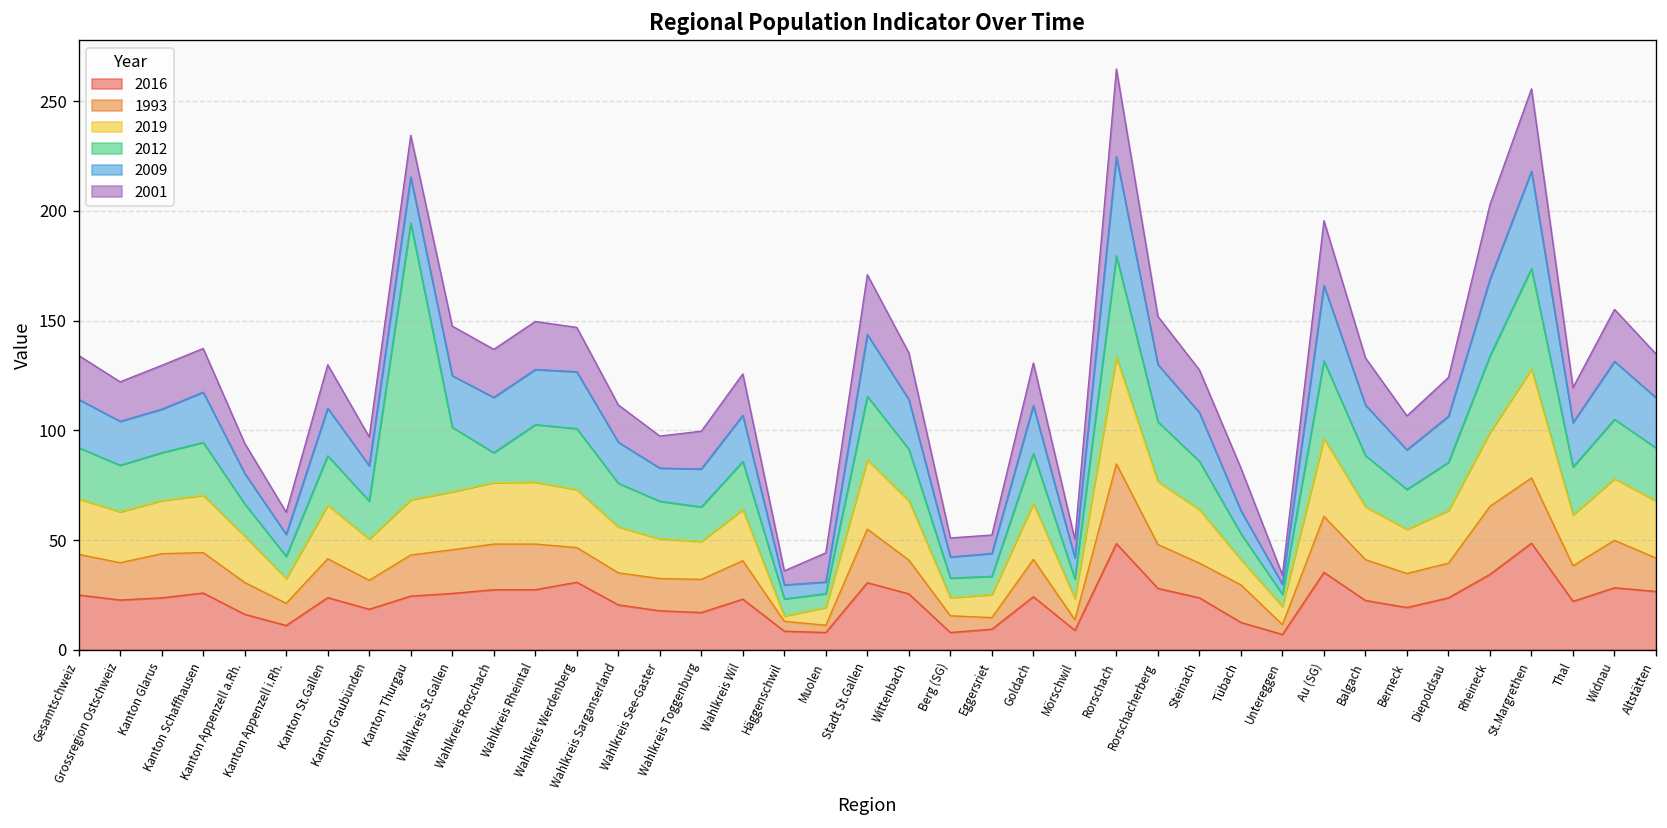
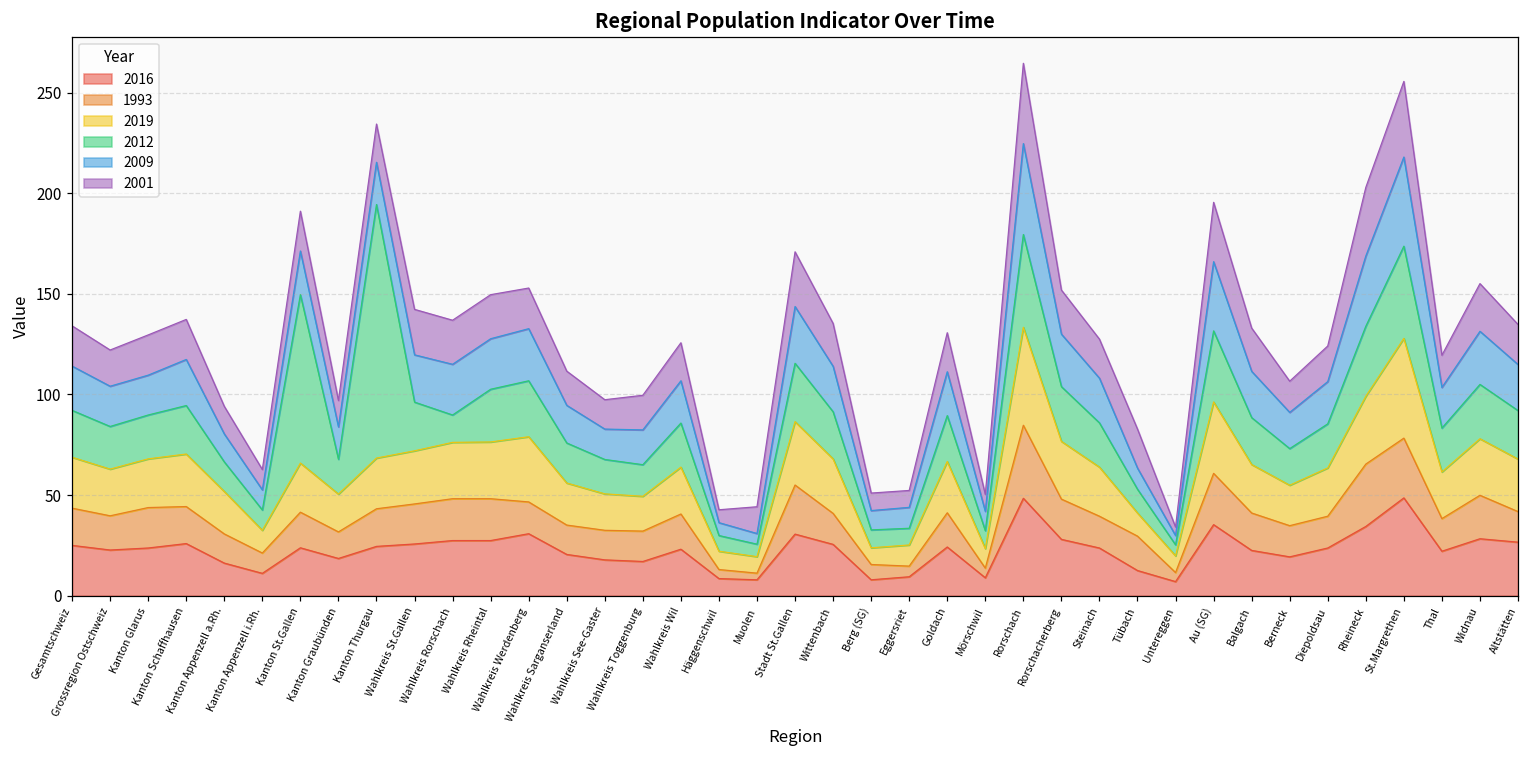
2012, Kanton St.Gallen: 23 -> 84
2012, Wahlkreis St.Gallen: 29 -> 24
2019, Wahlkreis Werdenberg: 26 -> 32
2019, Häggenschwil: 2 -> 9
